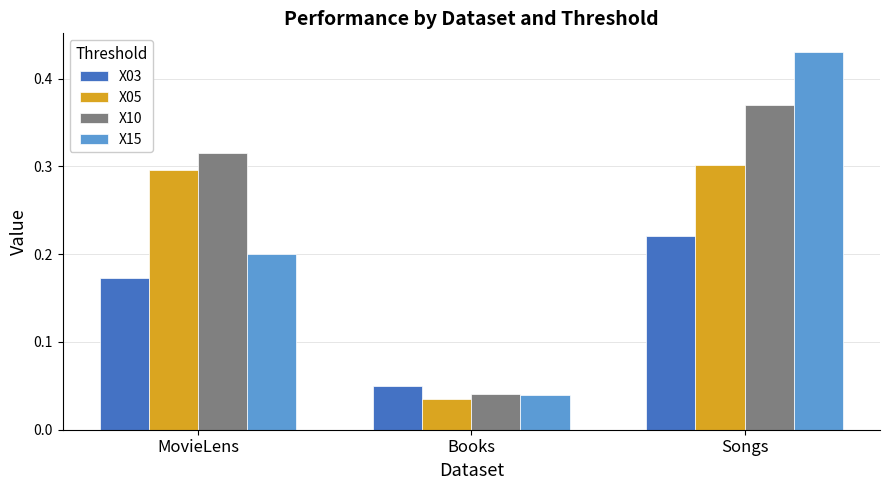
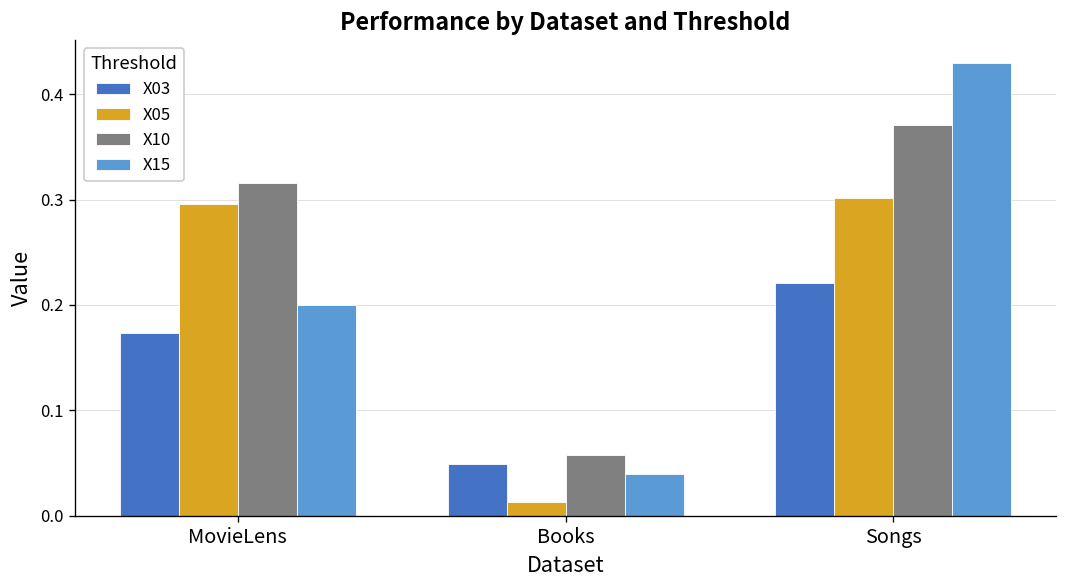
X05, Books: 0.04 -> 0.01
X10, Books: 0.04 -> 0.06
